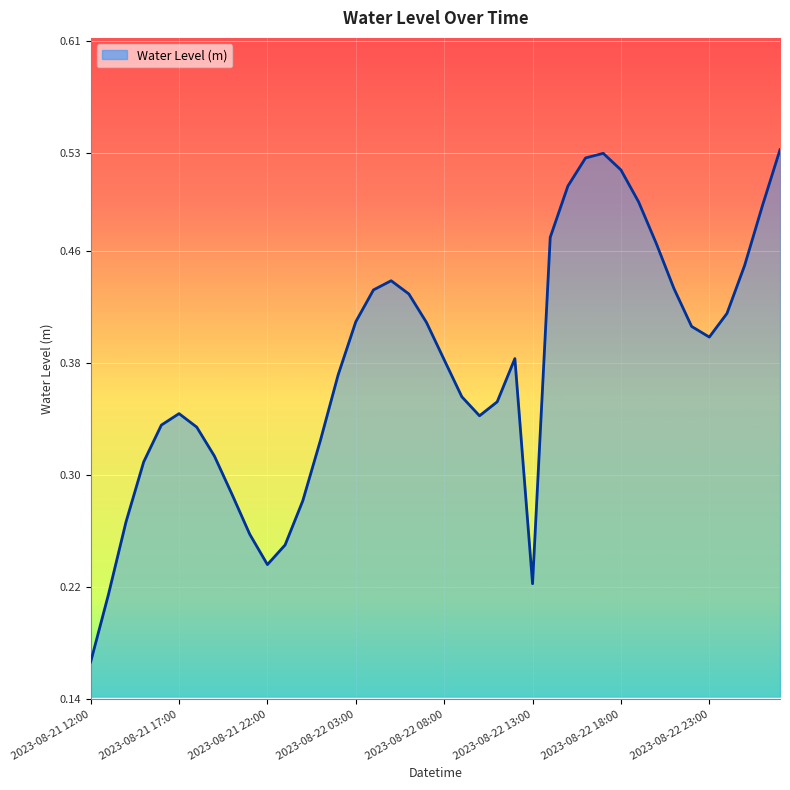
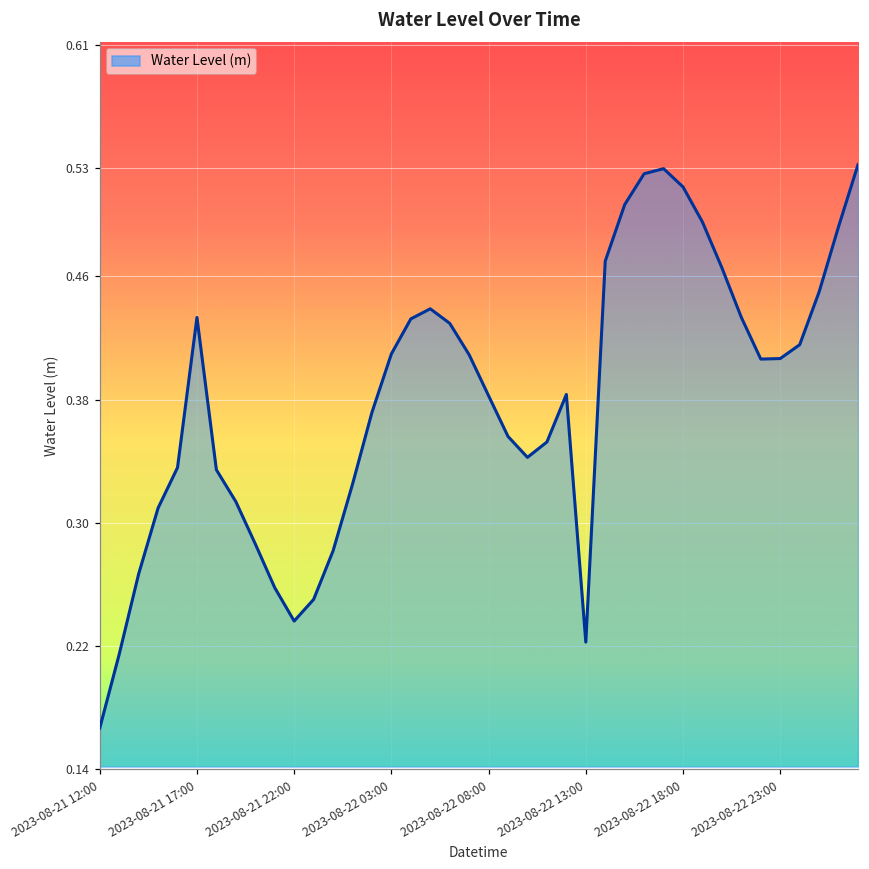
2023-08-21 17:00: 0.344 -> 0.433
2023-08-22 23:00: 0.399 -> 0.407
